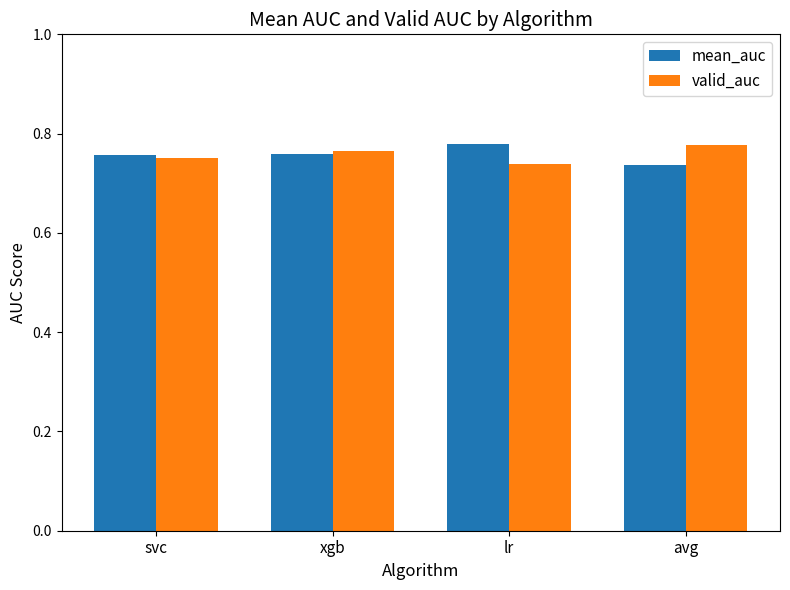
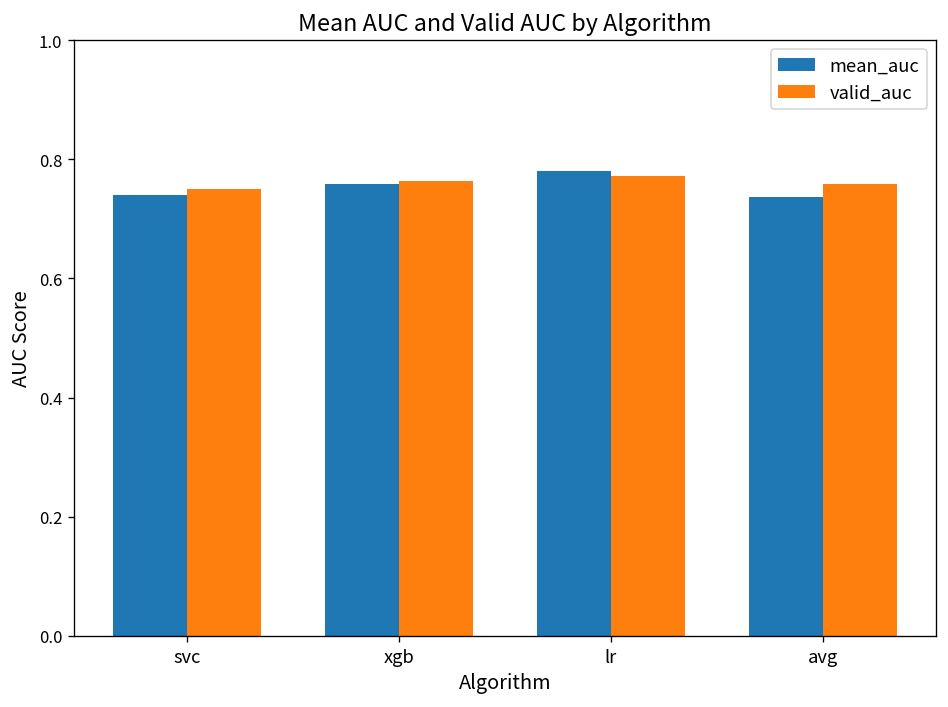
mean_auc, svc: 0.76 -> 0.74
valid_auc, lr: 0.74 -> 0.77
valid_auc, avg: 0.78 -> 0.76
